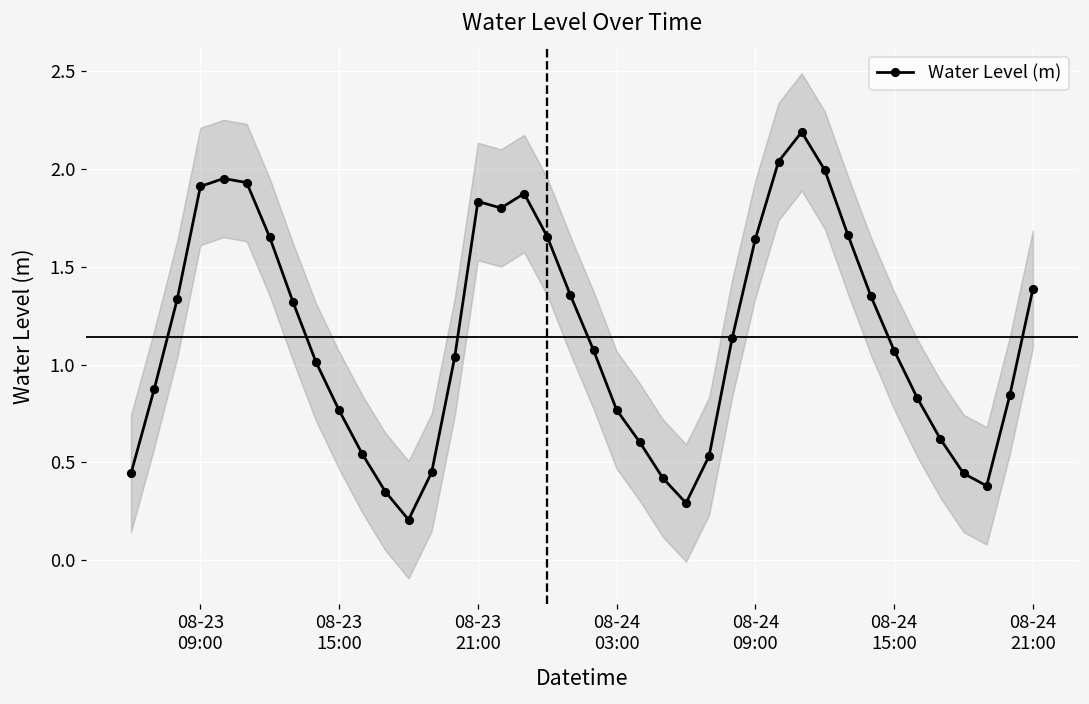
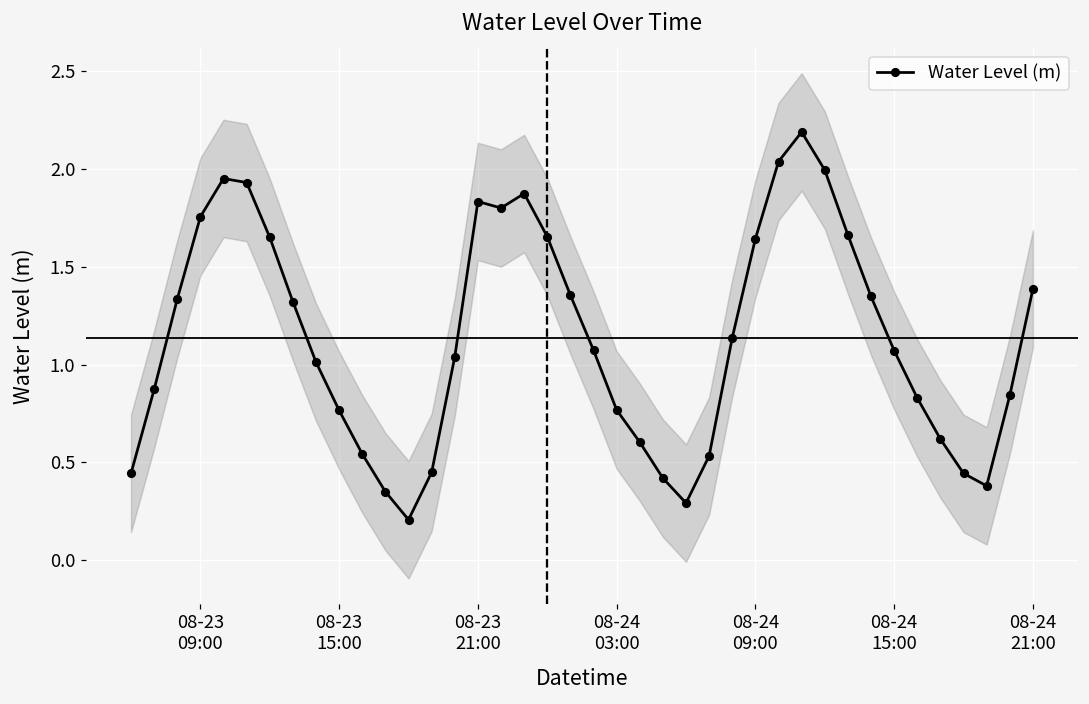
Water Level (m), 08-23 09:00: 1.91 -> 1.76
